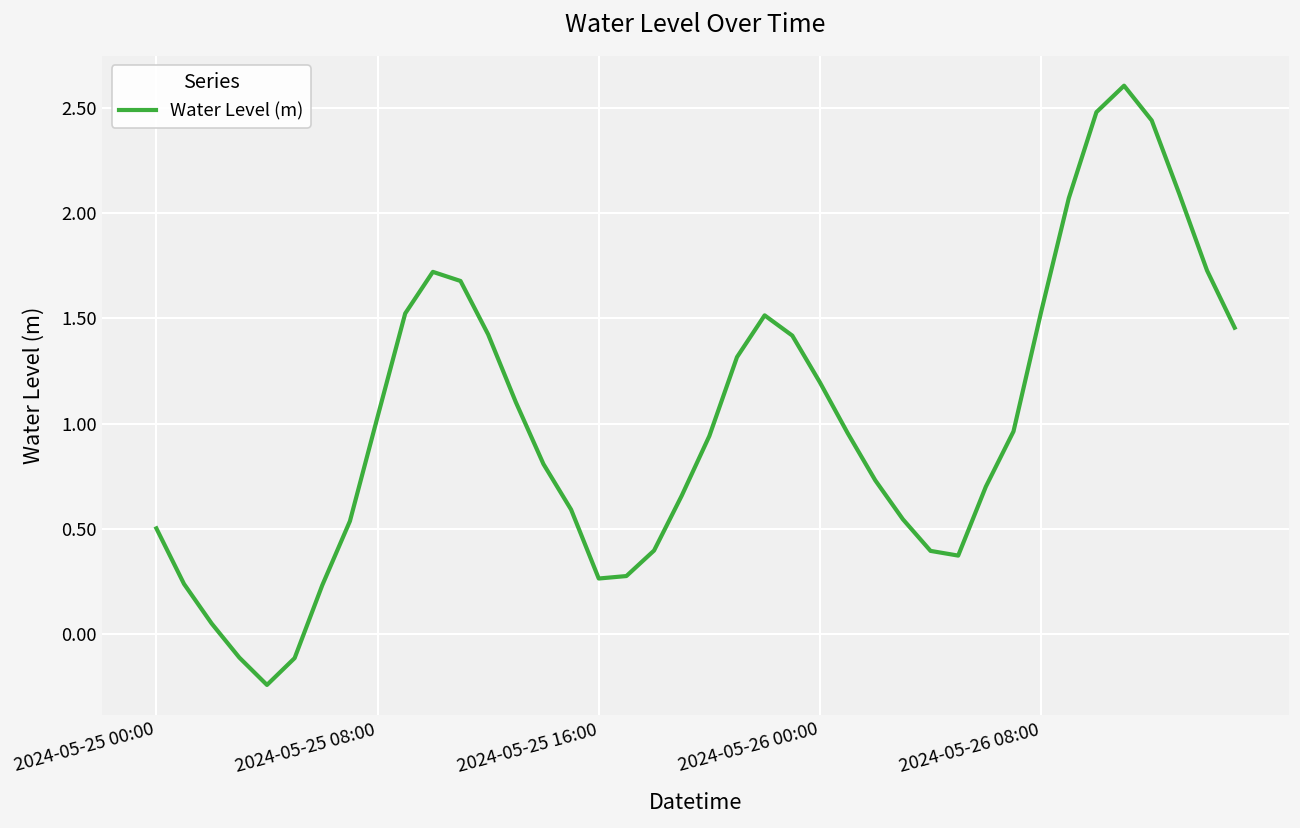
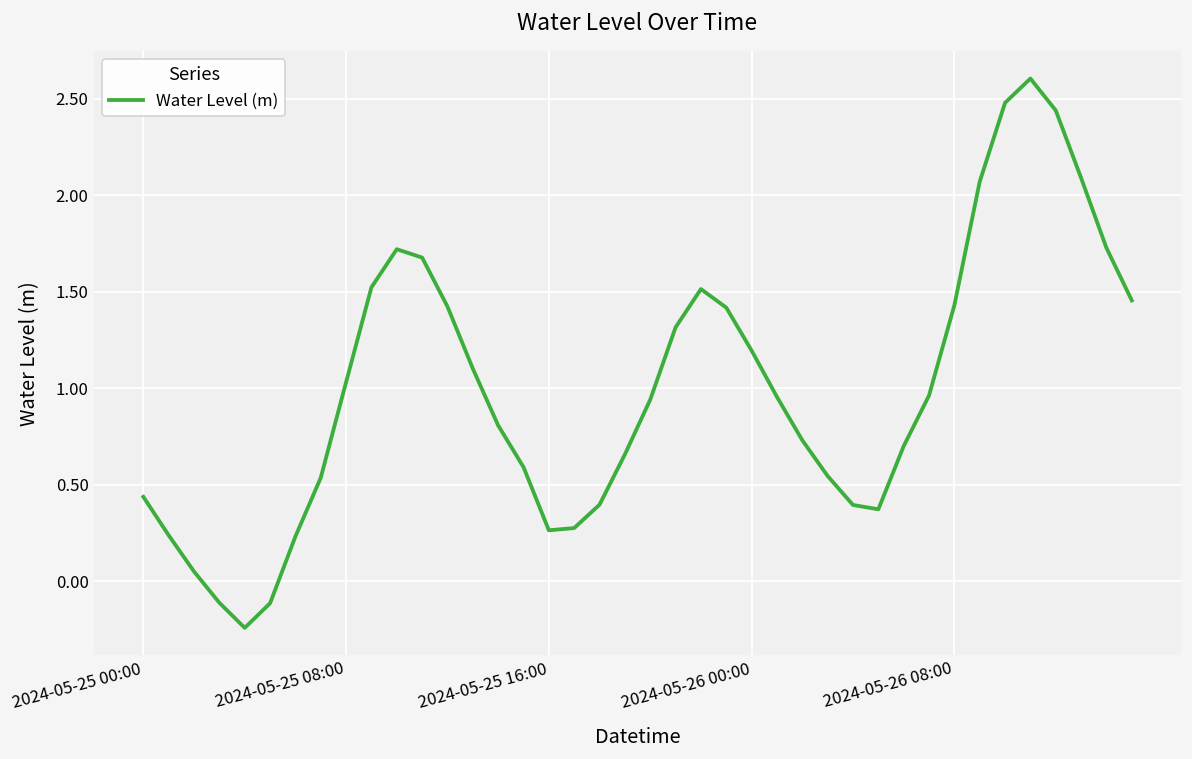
2024-05-25 00:00: 0.50 -> 0.44
2024-05-26 08:00: 1.53 -> 1.43
